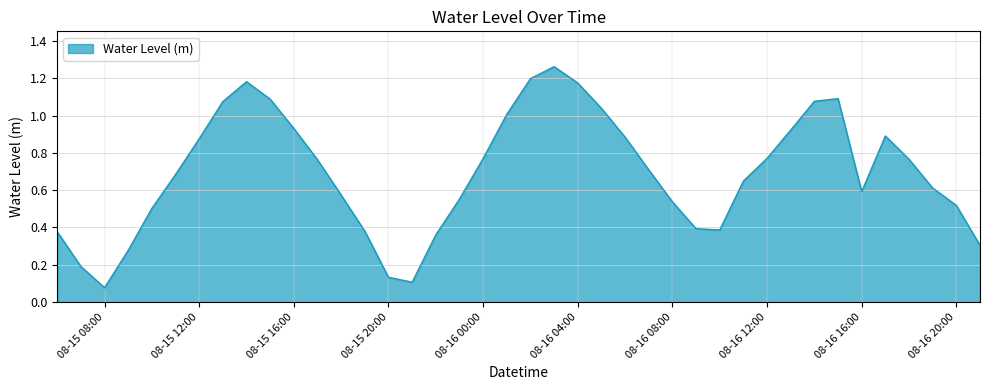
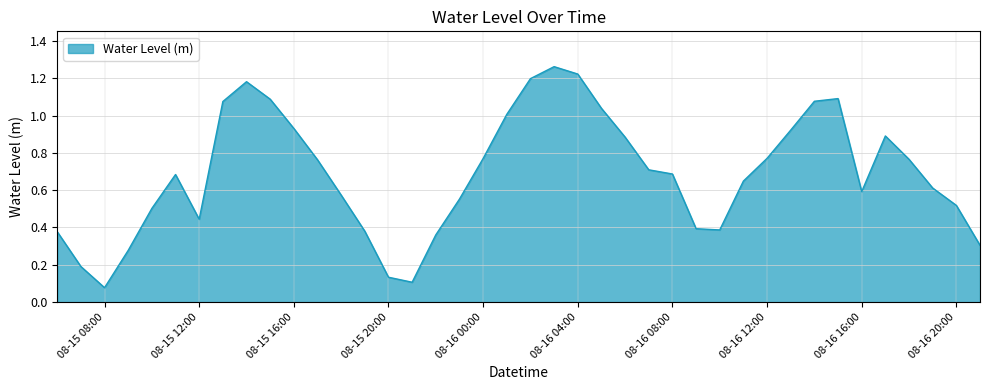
08-15 12:00: 0.88 -> 0.44
08-16 04:00: 1.17 -> 1.22
08-16 08:00: 0.54 -> 0.69
